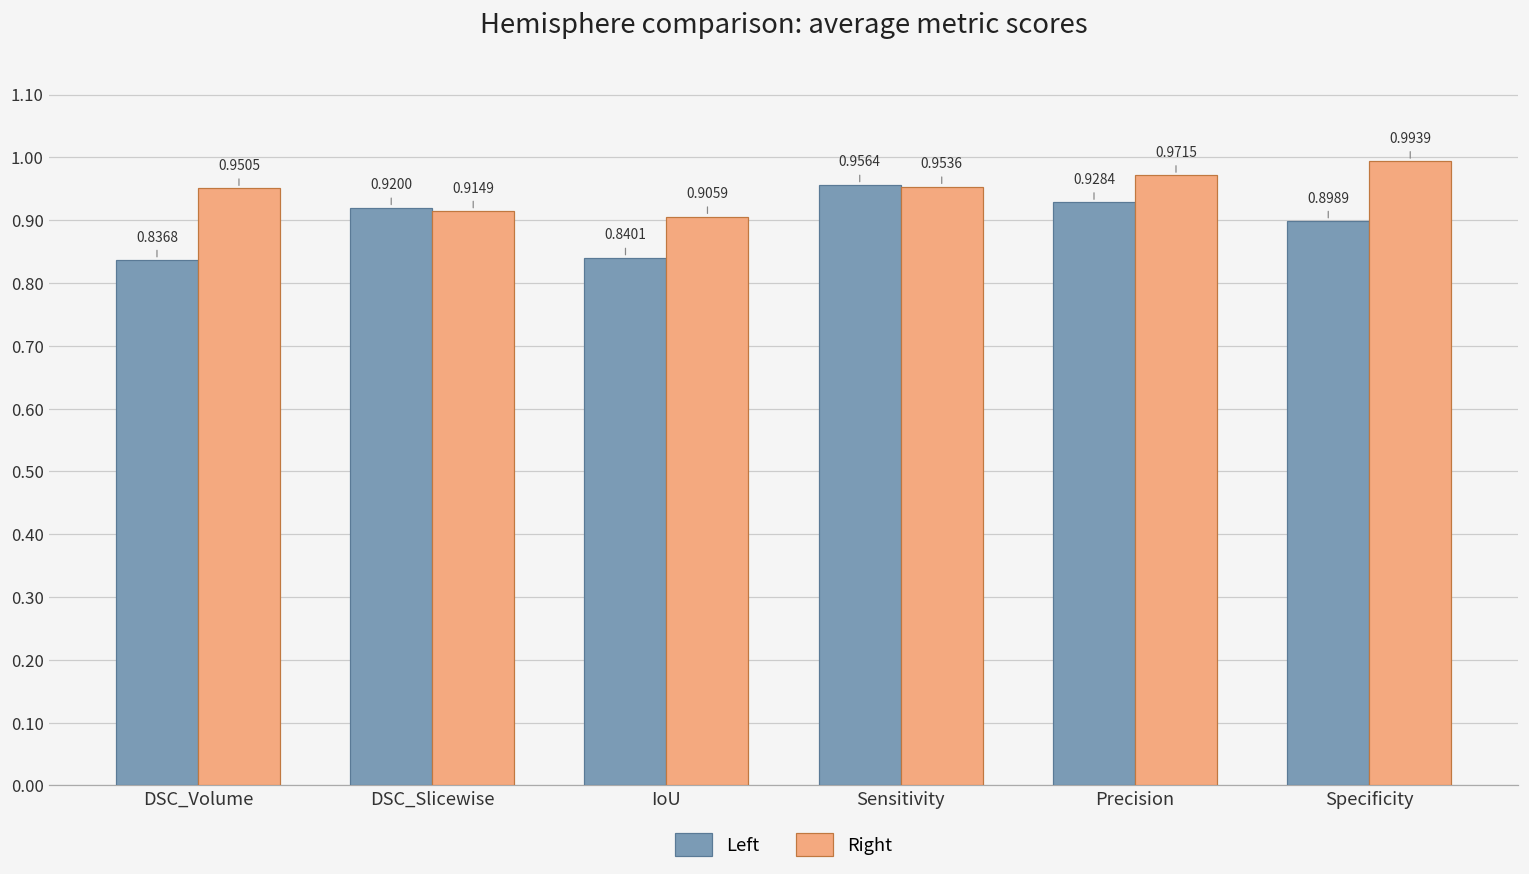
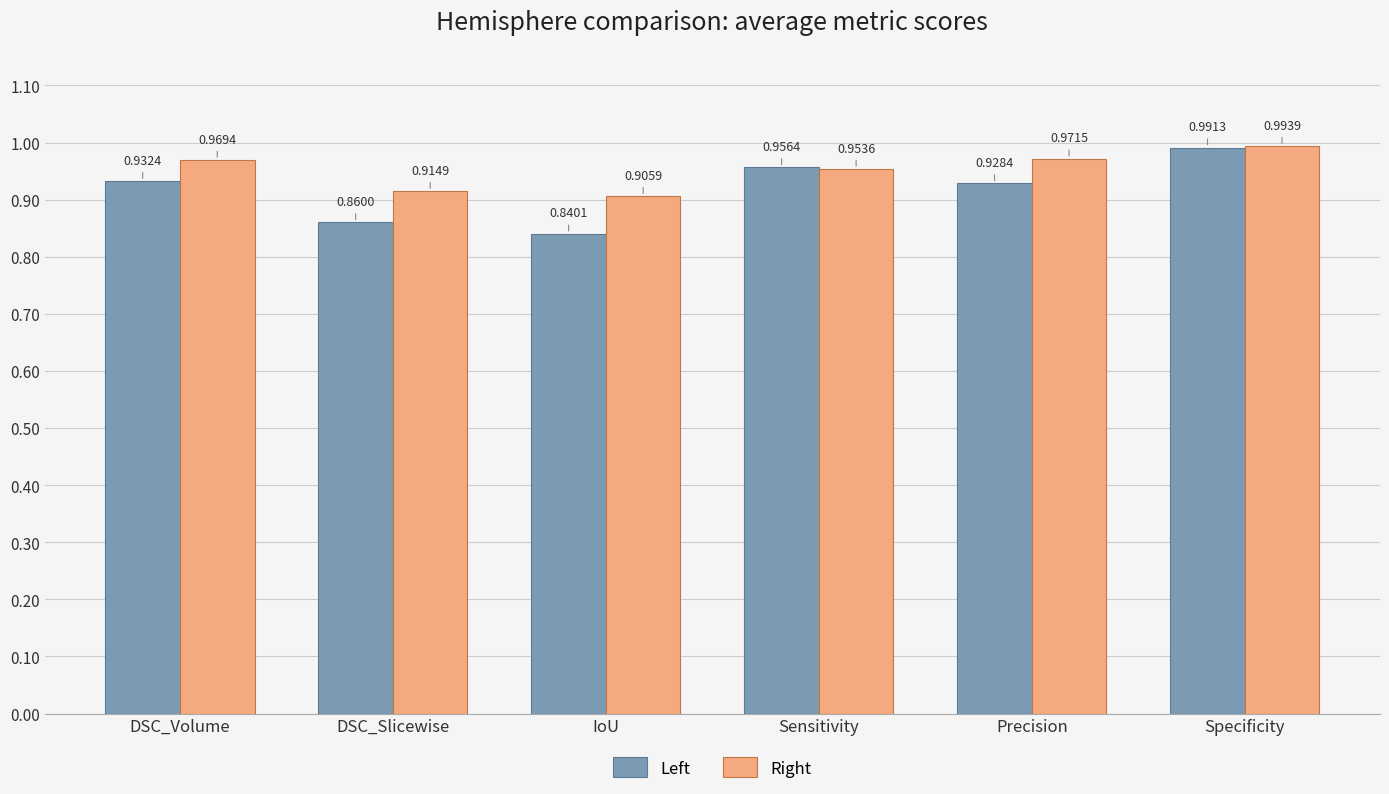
Left, DSC_Volume: 0.8368 -> 0.9324
Right, DSC_Volume: 0.9505 -> 0.9694
Left, DSC_Slicewise: 0.9200 -> 0.8600
Left, Specificity: 0.8989 -> 0.9913
